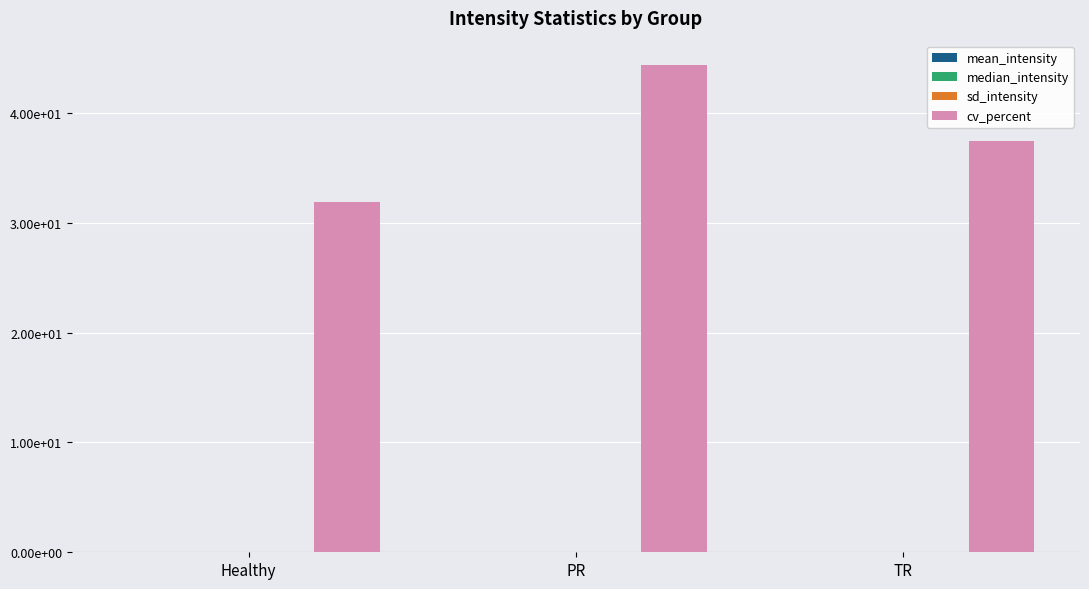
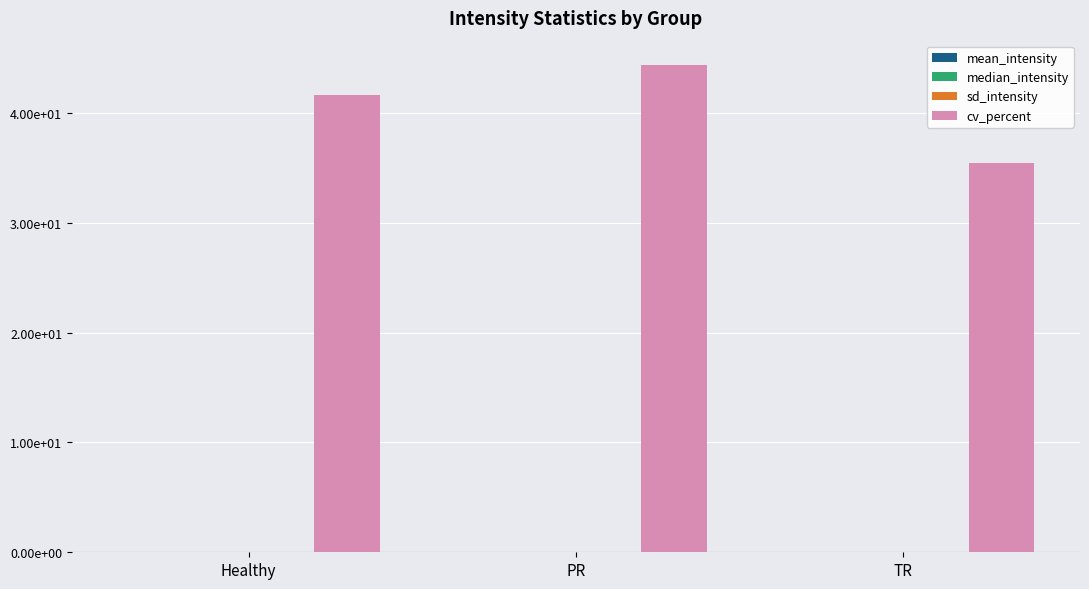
cv_percent, Healthy: 31.9 -> 41.6
cv_percent, TR: 37.4 -> 35.5
